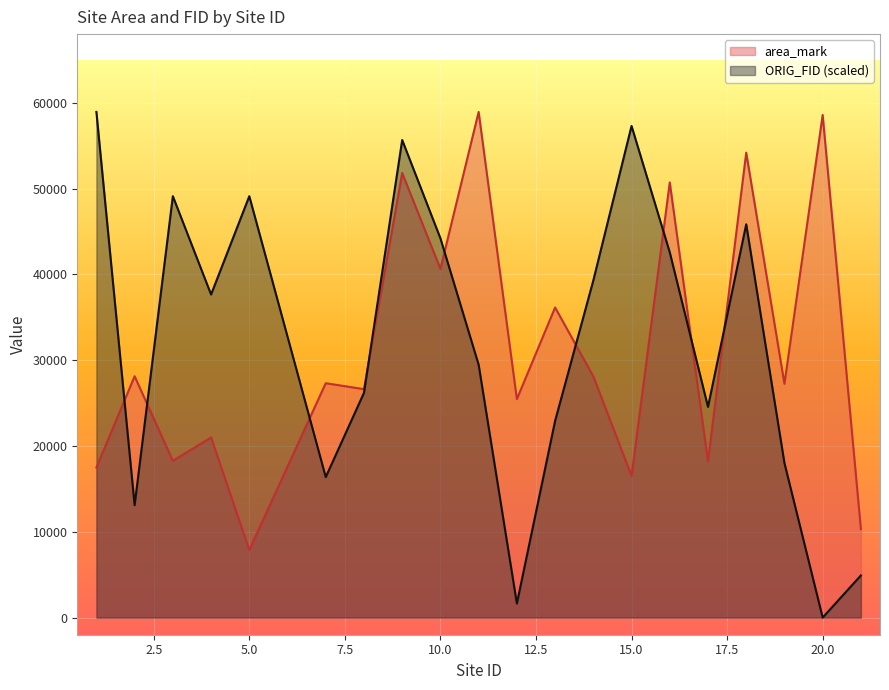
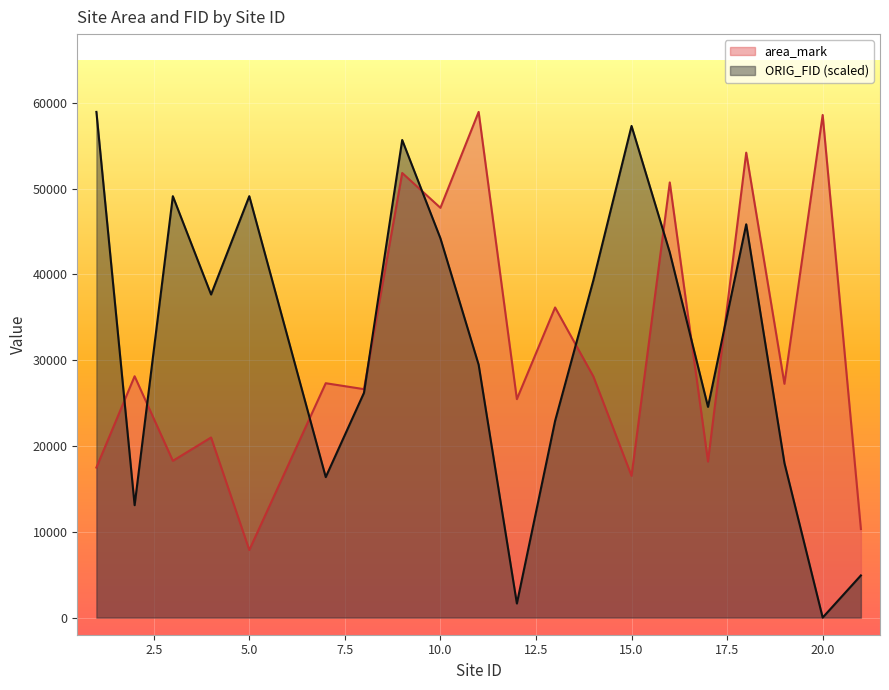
area_mark, 10.0: 41000 -> 48000
